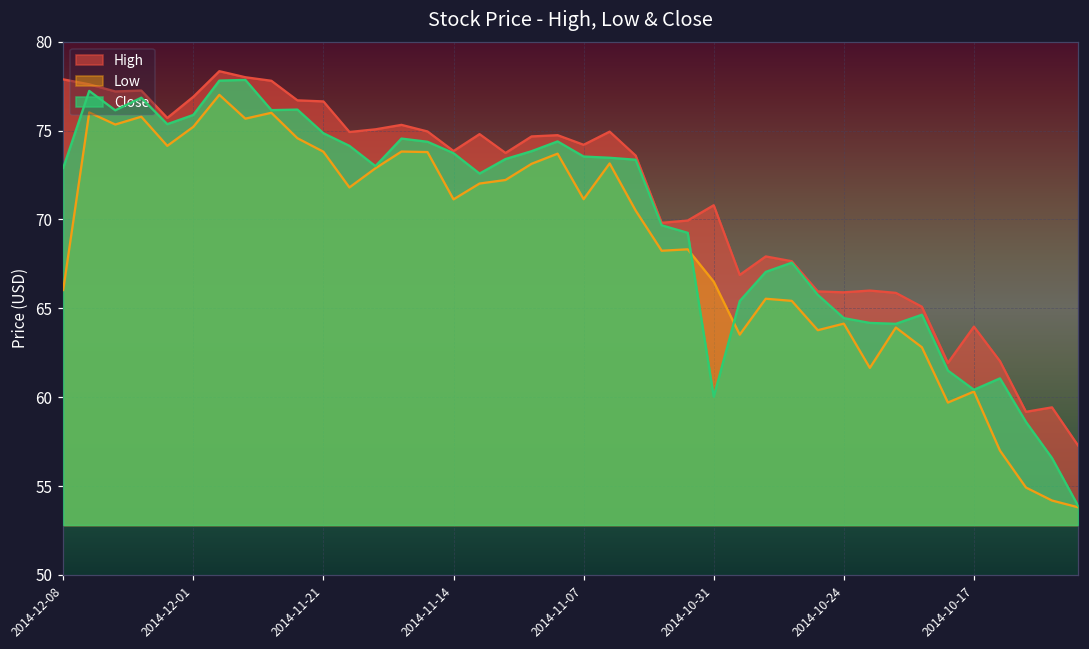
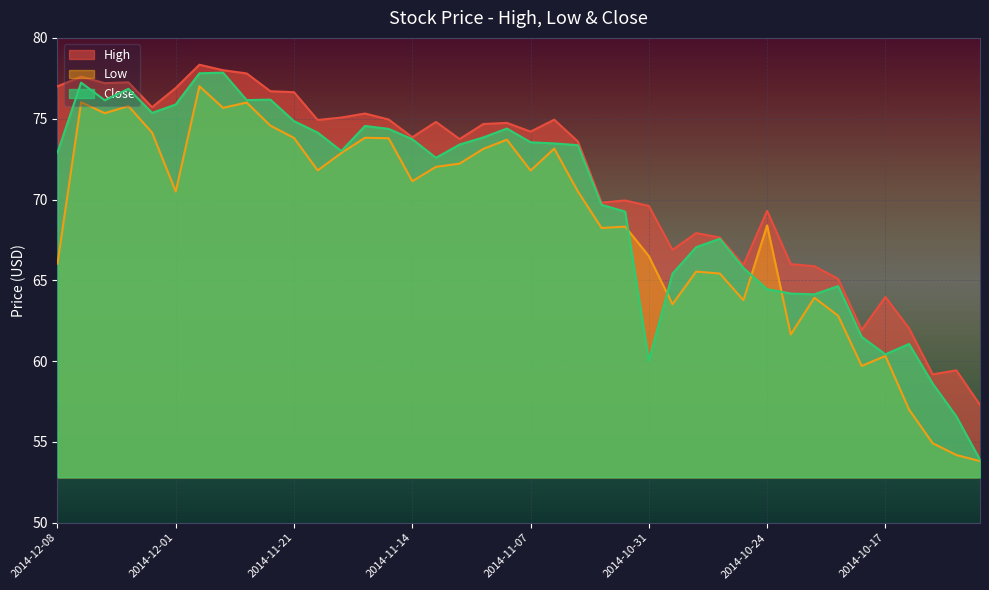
High, 2014-12-08: 77.9 -> 77.0
Low, 2014-12-01: 75.2 -> 70.5
Low, 2014-11-07: 71.1 -> 71.8
High, 2014-10-31: 70.8 -> 69.6
High, 2014-10-24: 65.9 -> 69.3
Low, 2014-10-24: 64.1 -> 68.4
